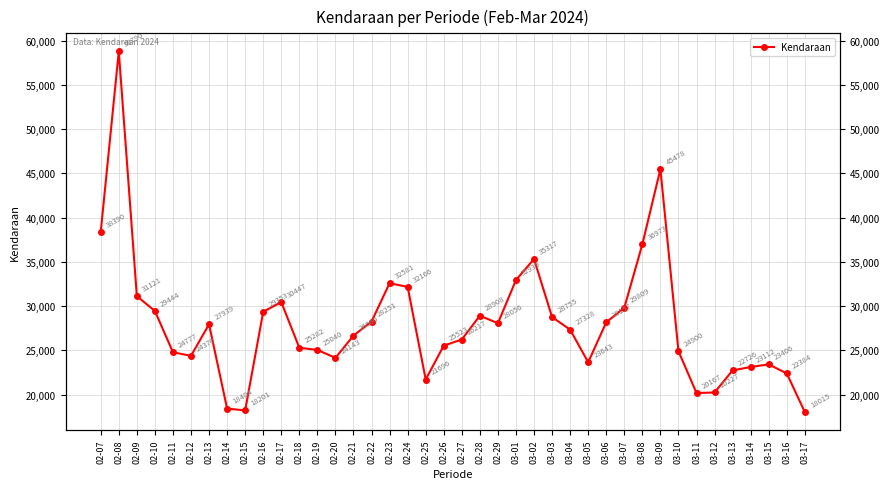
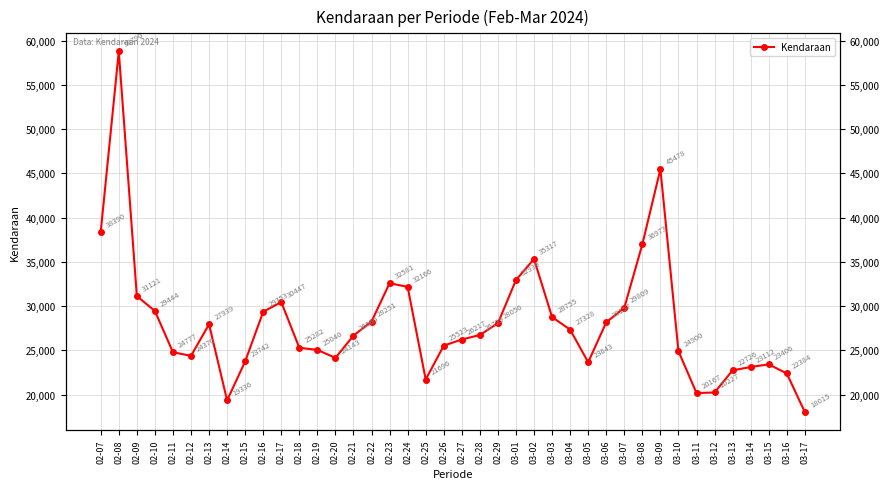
02-14: 18404 -> 19336
02-15: 18201 -> 23742
02-28: 28908 -> 26729
